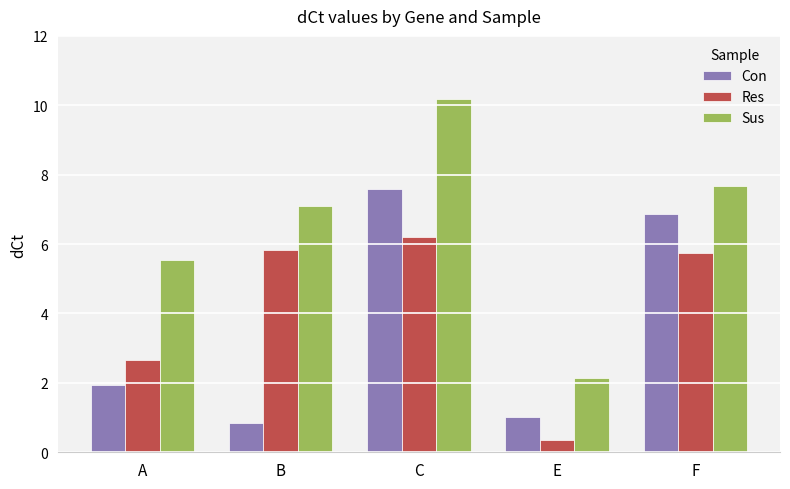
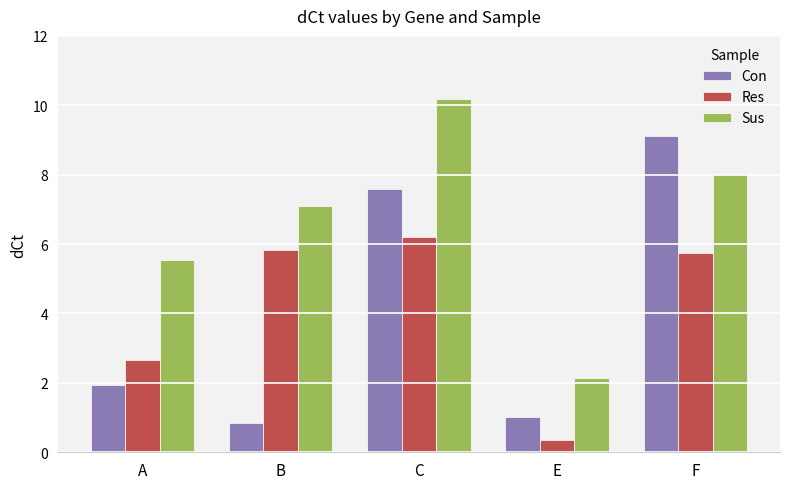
Con, F: 6.9 -> 9.1
Sus, F: 7.7 -> 8.0
